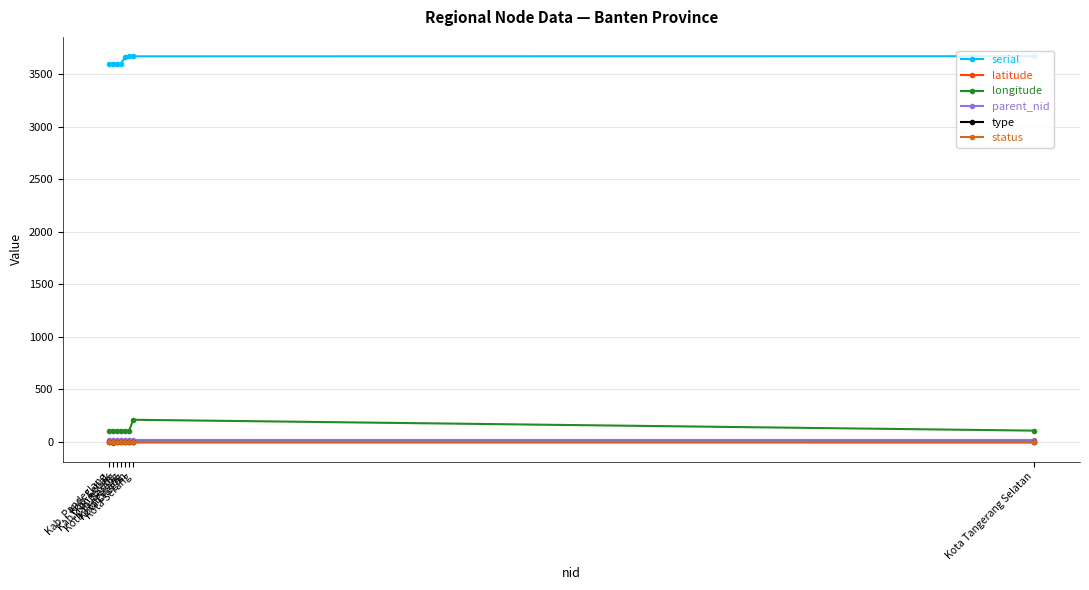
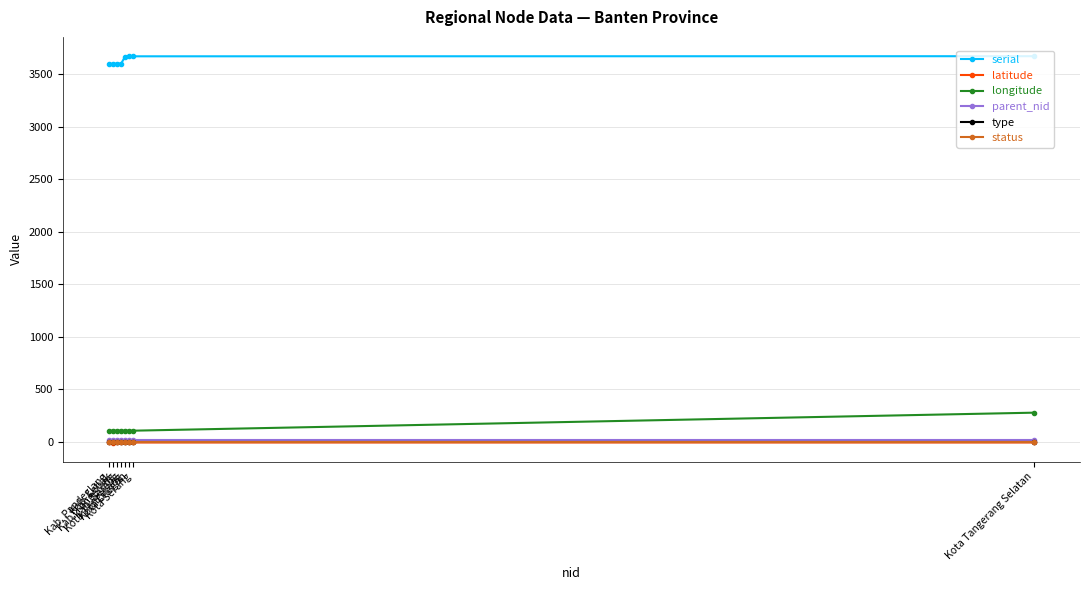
longitude, Kota Serang: 210 -> 110
longitude, Kota Tangerang Selatan: 110 -> 280
